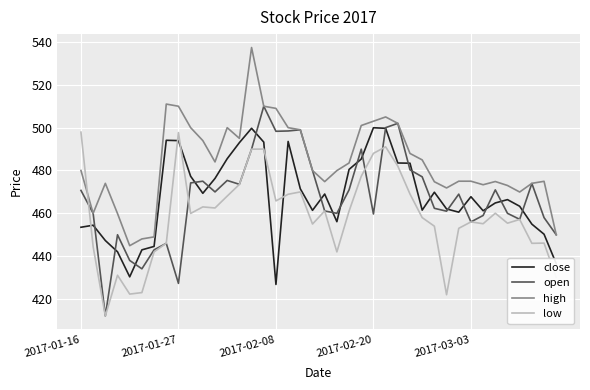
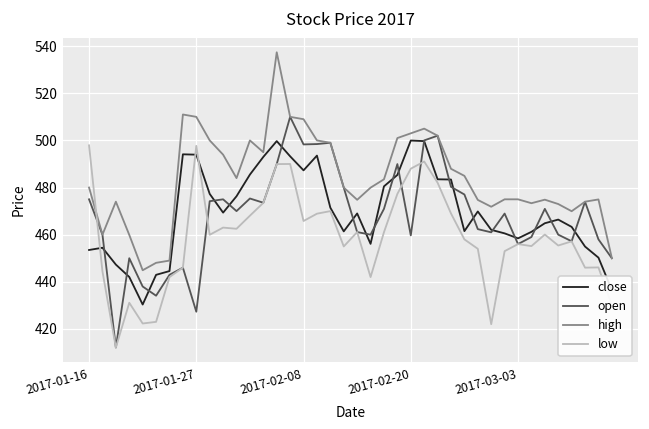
open, 2017-01-16: 471 -> 475
close, 2017-02-08: 427 -> 487
close, 2017-03-03: 468 -> 458
